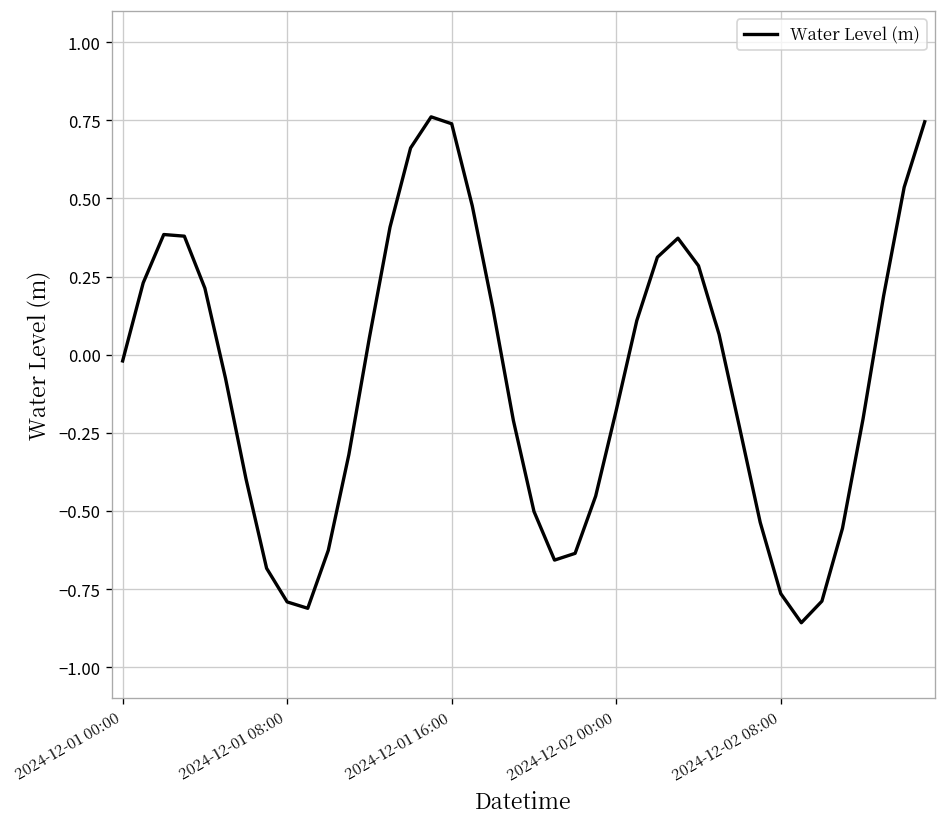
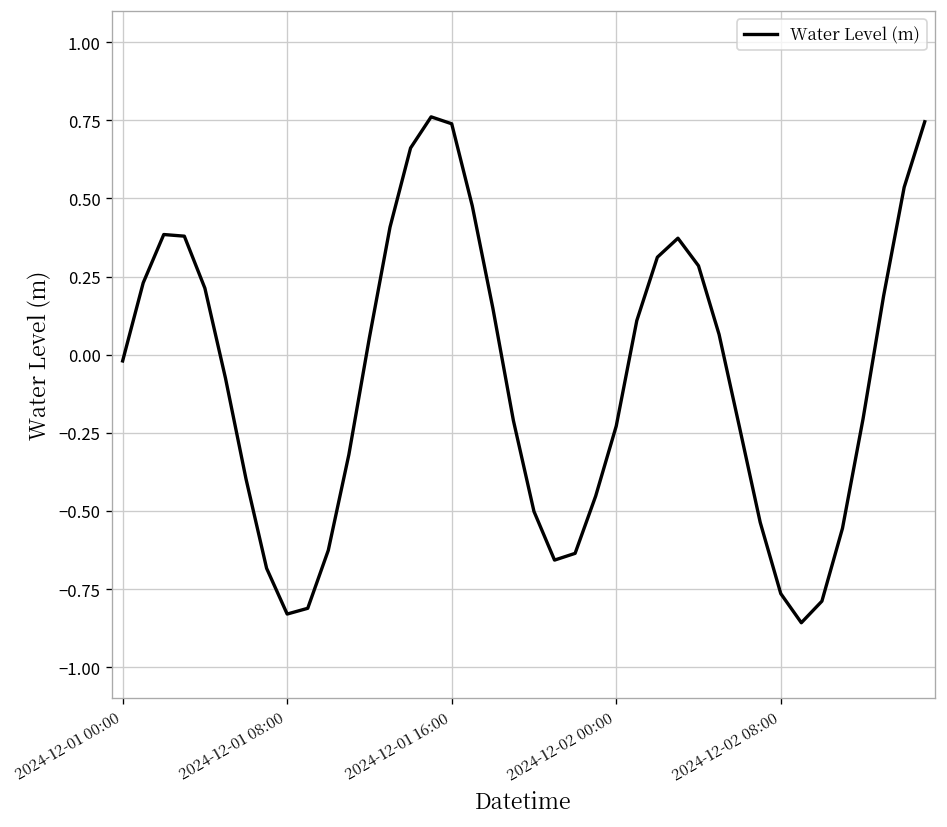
2024-12-01 08:00: -0.79 -> -0.83
2024-12-02 00:00: -0.18 -> -0.23
